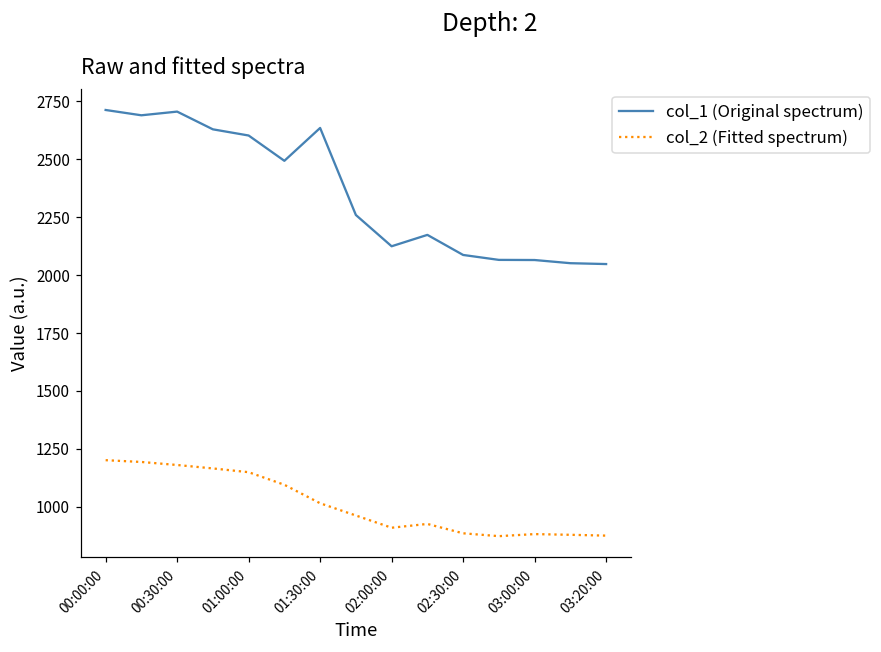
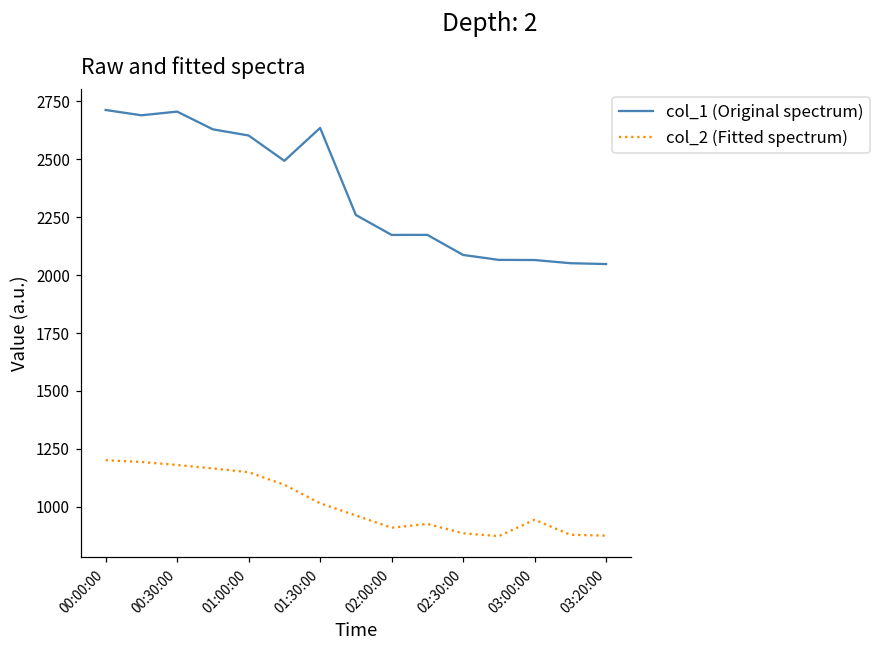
col_1 (Original spectrum), 02:00:00: 2120 -> 2170
col_2 (Fitted spectrum), 03:00:00: 880 -> 940
